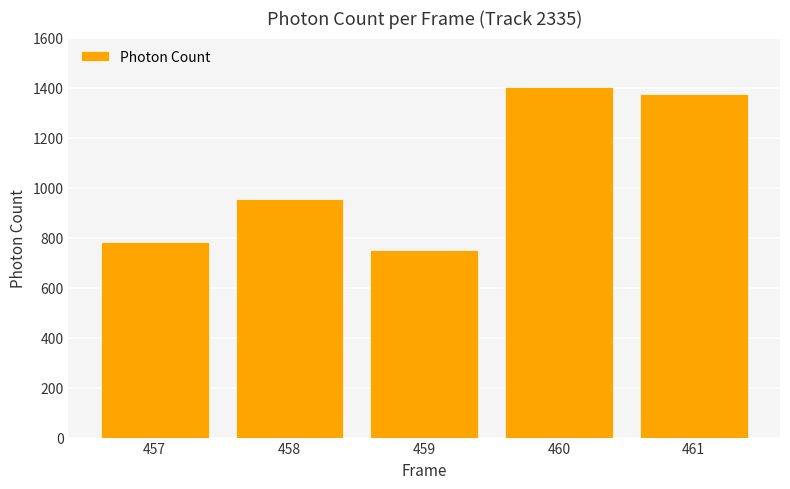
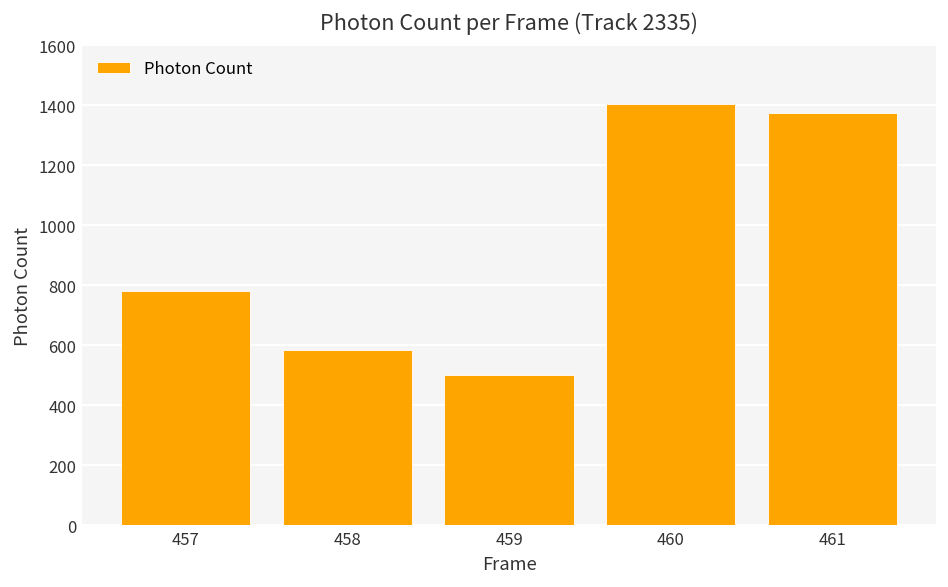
458: 960 -> 580
459: 750 -> 500
